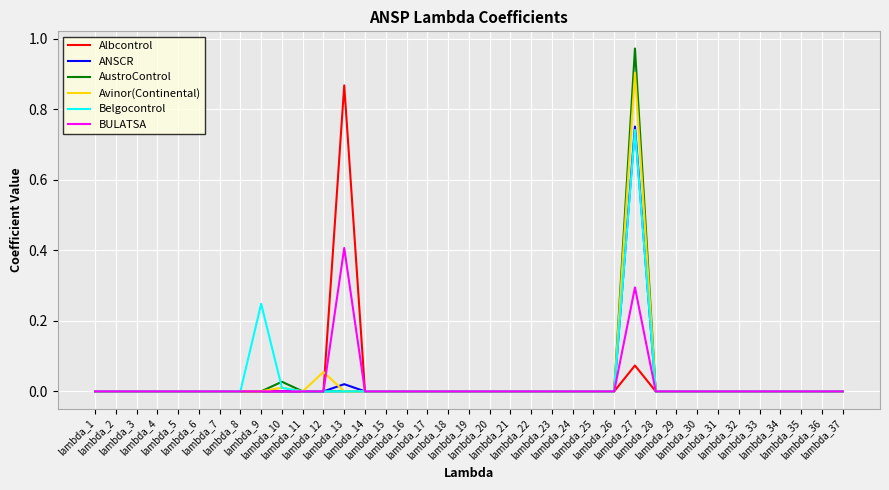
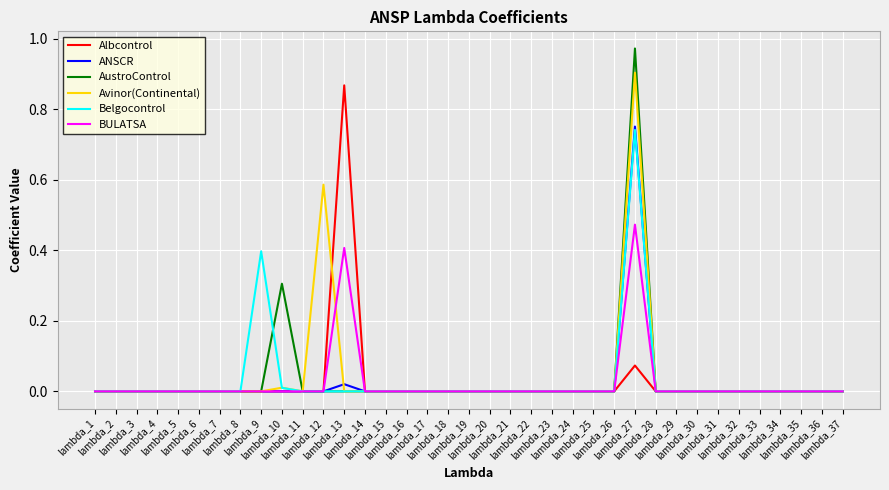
Belgocontrol, lambda_9: 0.25 -> 0.40
AustroControl, lambda_10: 0.03 -> 0.31
Avinor(Continental), lambda_12: 0.06 -> 0.59
BULATSA, lambda_27: 0.29 -> 0.47
